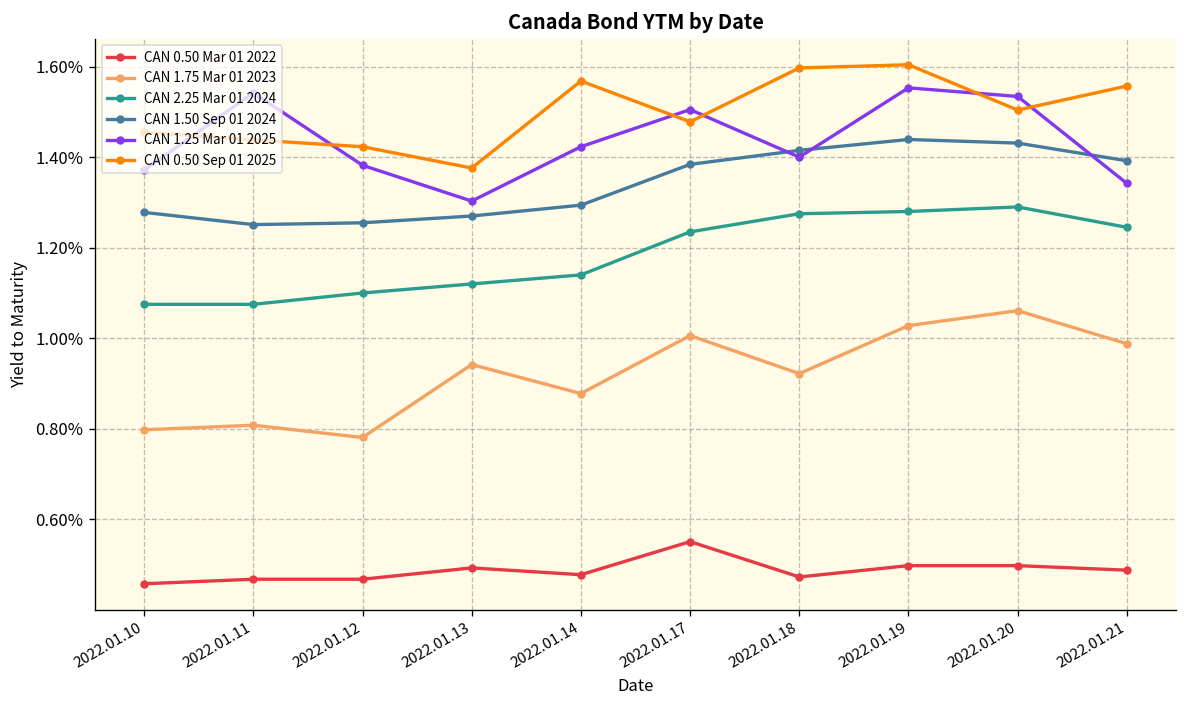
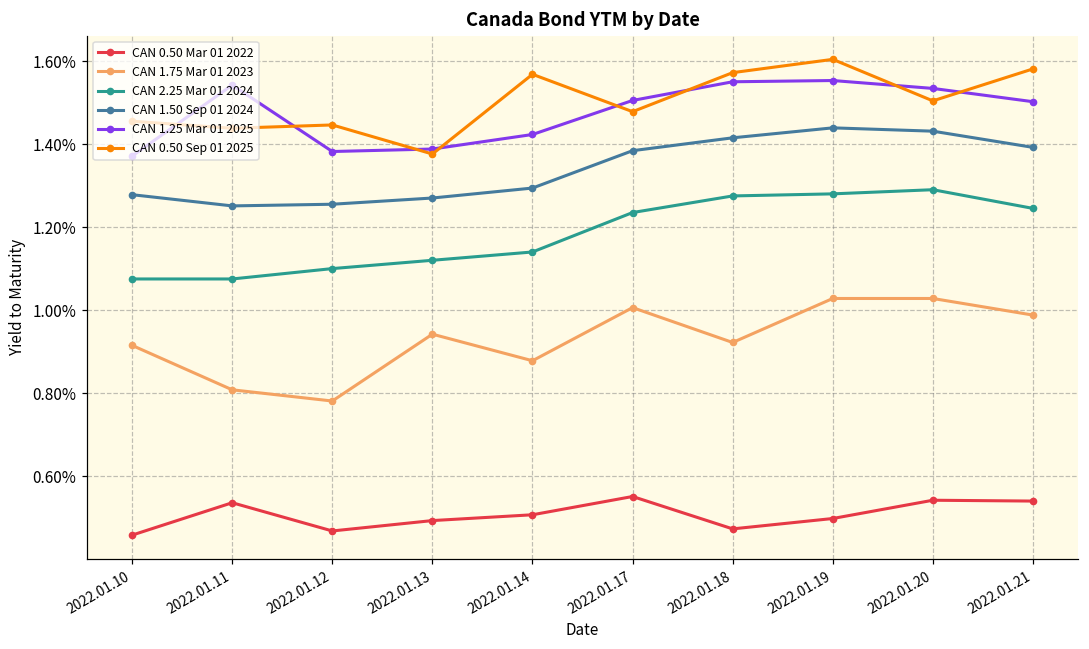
CAN 1.75 Mar 01 2023, 2022.01.10: 0.80% -> 0.92%
CAN 0.50 Mar 01 2022, 2022.01.11: 0.47% -> 0.54%
CAN 0.50 Sep 01 2025, 2022.01.12: 1.42% -> 1.45%
CAN 1.25 Mar 01 2025, 2022.01.13: 1.30% -> 1.39%
CAN 0.50 Mar 01 2022, 2022.01.14: 0.48% -> 0.51%
CAN 1.25 Mar 01 2025, 2022.01.18: 1.40% -> 1.55%
CAN 0.50 Sep 01 2025, 2022.01.18: 1.60% -> 1.57%
CAN 0.50 Mar 01 2022, 2022.01.20: 0.50% -> 0.54%
CAN 1.75 Mar 01 2023, 2022.01.20: 1.06% -> 1.03%
CAN 0.50 Mar 01 2022, 2022.01.21: 0.49% -> 0.54%
CAN 1.25 Mar 01 2025, 2022.01.21: 1.34% -> 1.50%
CAN 0.50 Sep 01 2025, 2022.01.21: 1.56% -> 1.58%
